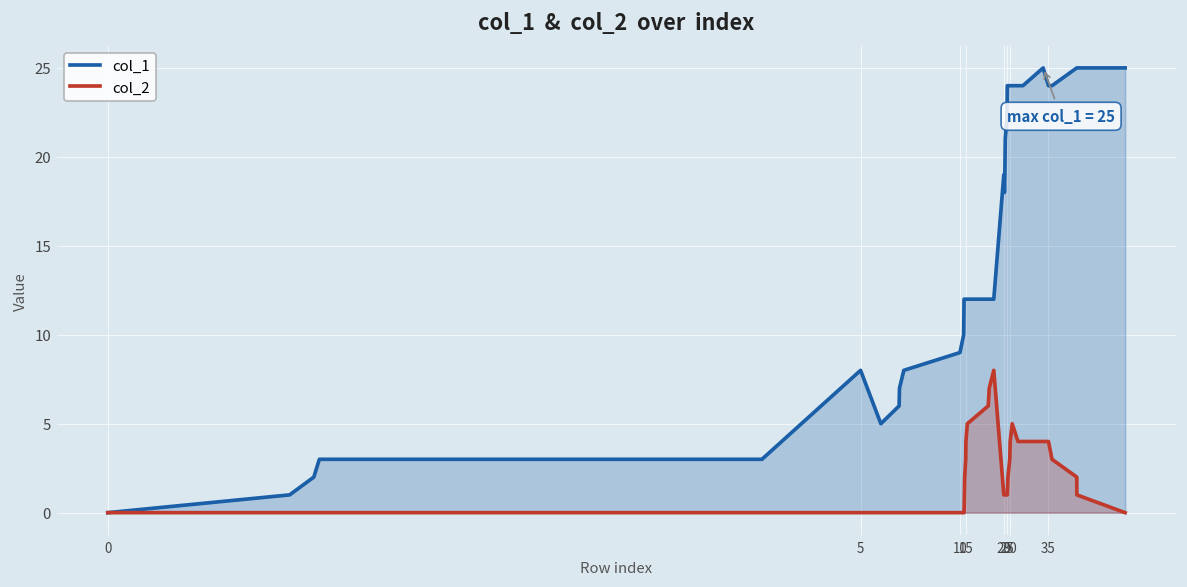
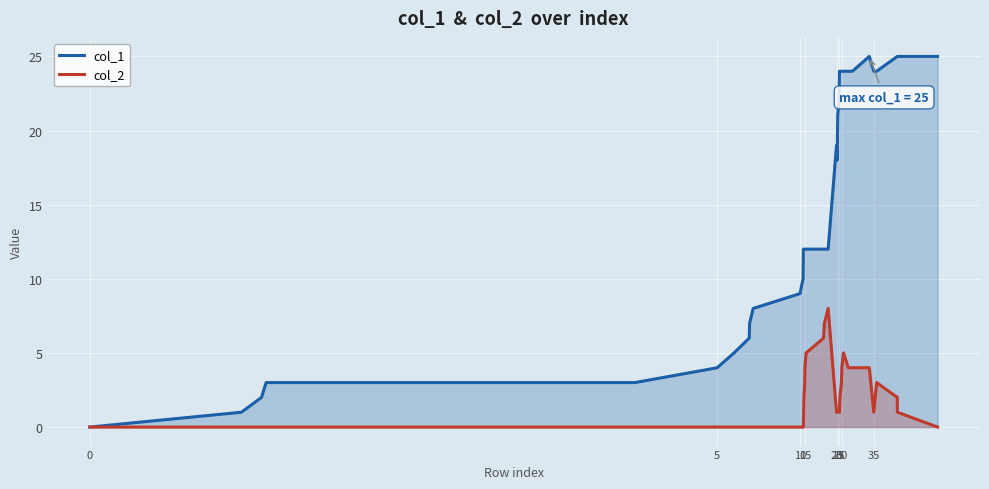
col_1, 5: 8 -> 4
col_2, 35: 4 -> 1
